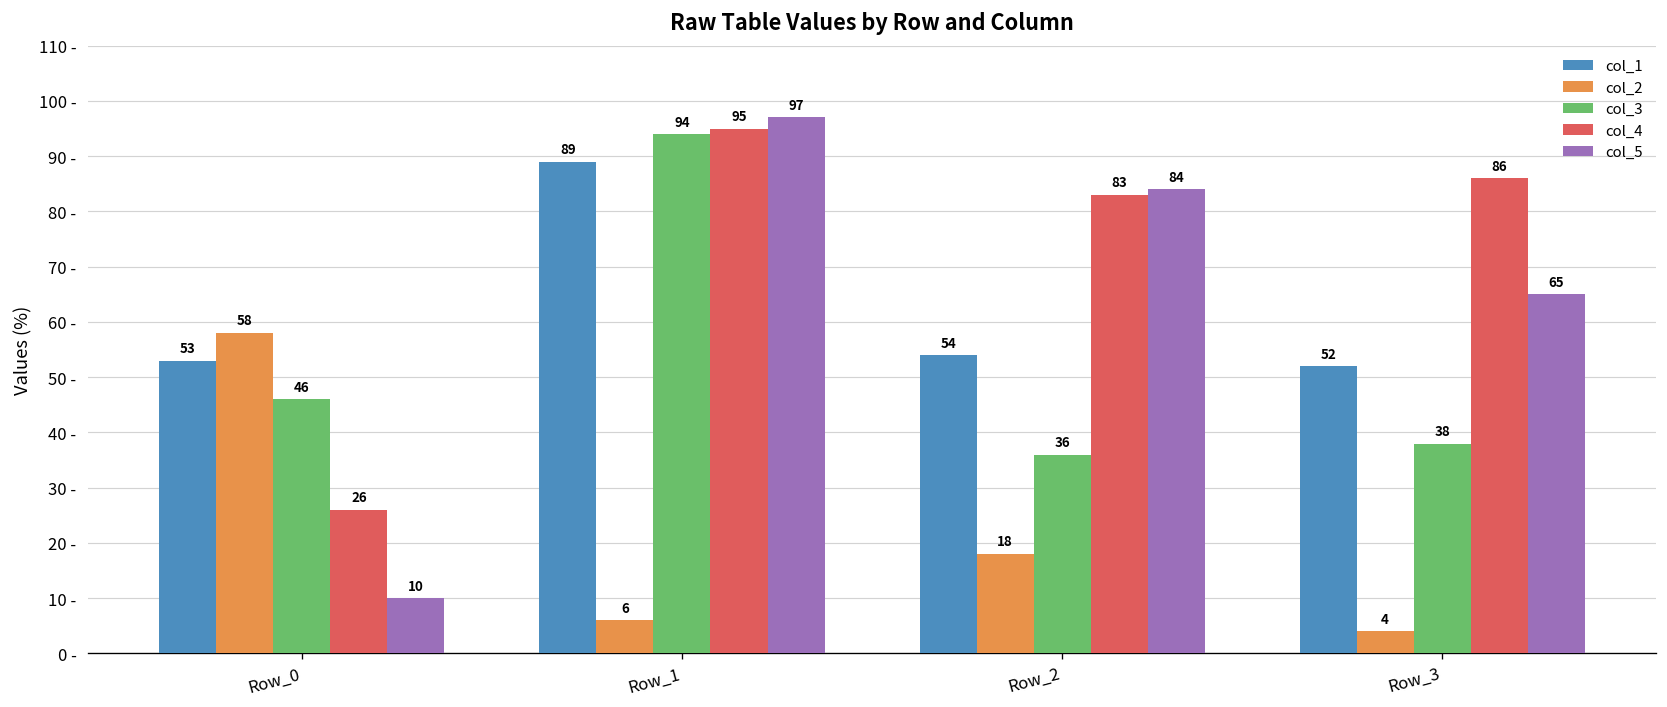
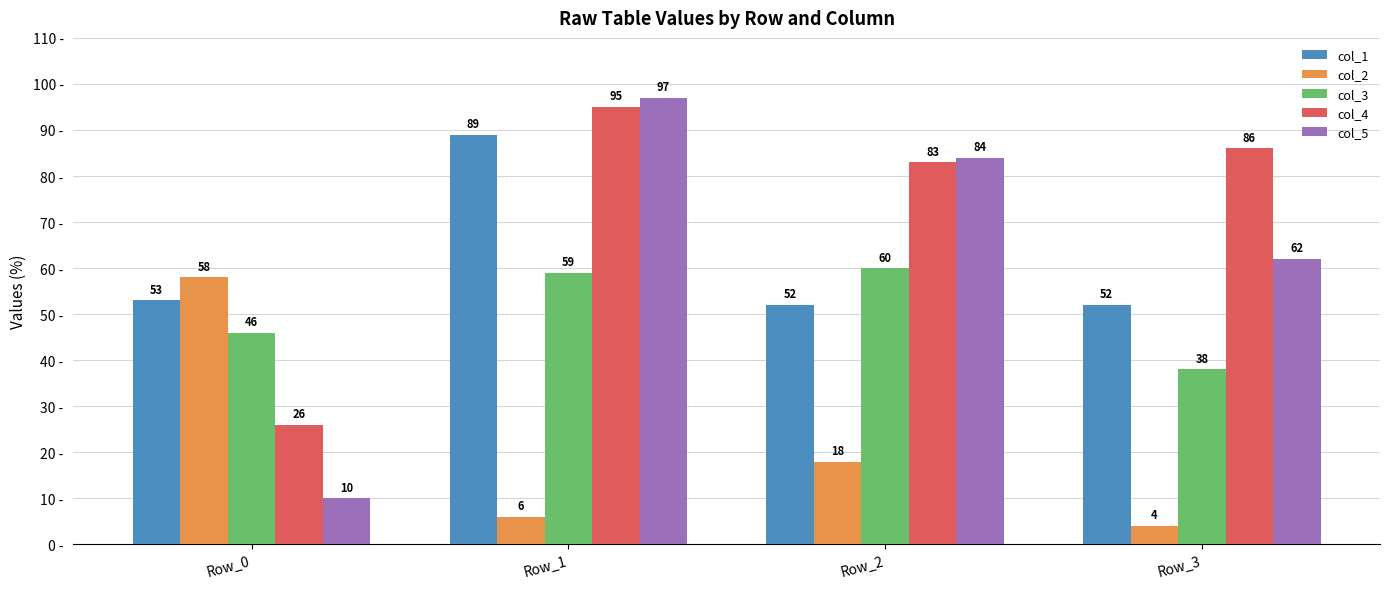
col_3, Row_1: 94 -> 59
col_1, Row_2: 54 -> 52
col_3, Row_2: 36 -> 60
col_5, Row_3: 65 -> 62
